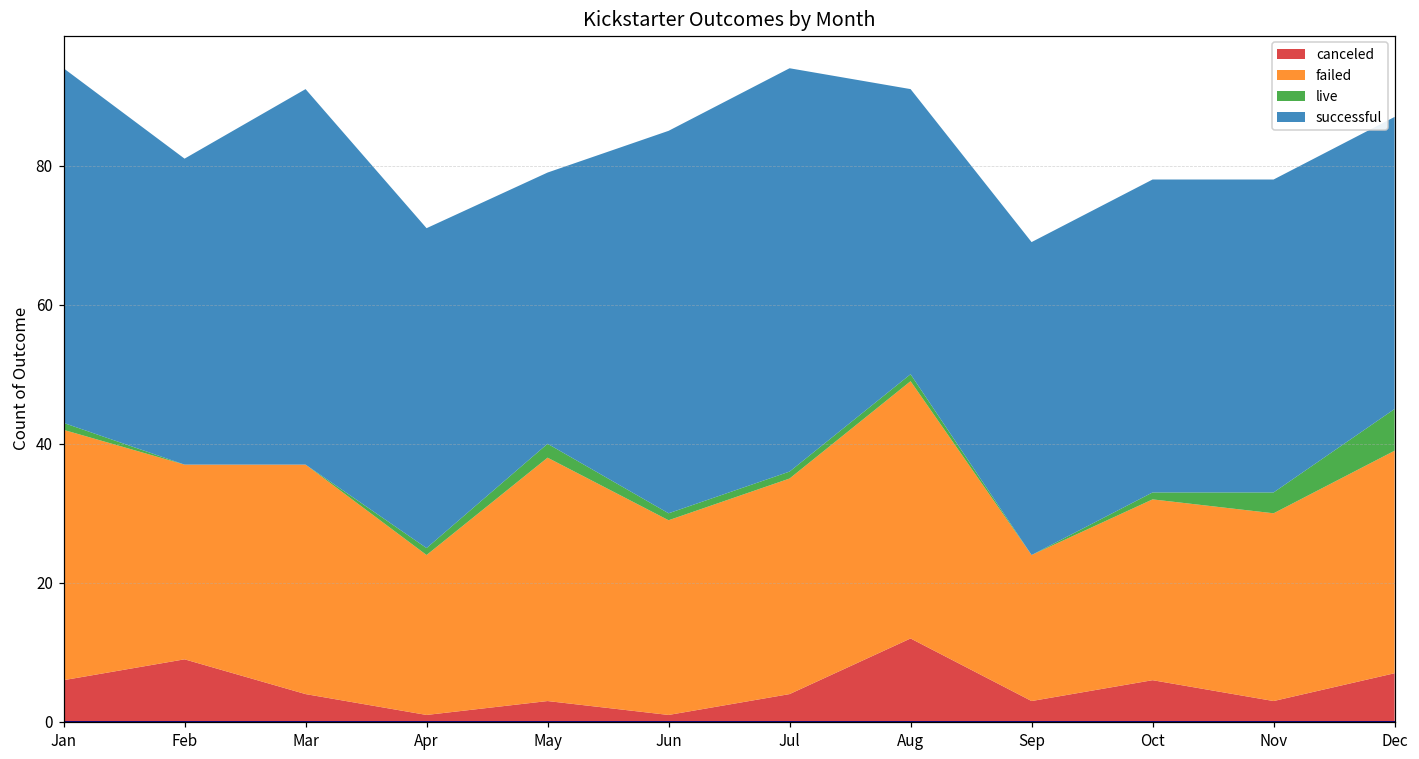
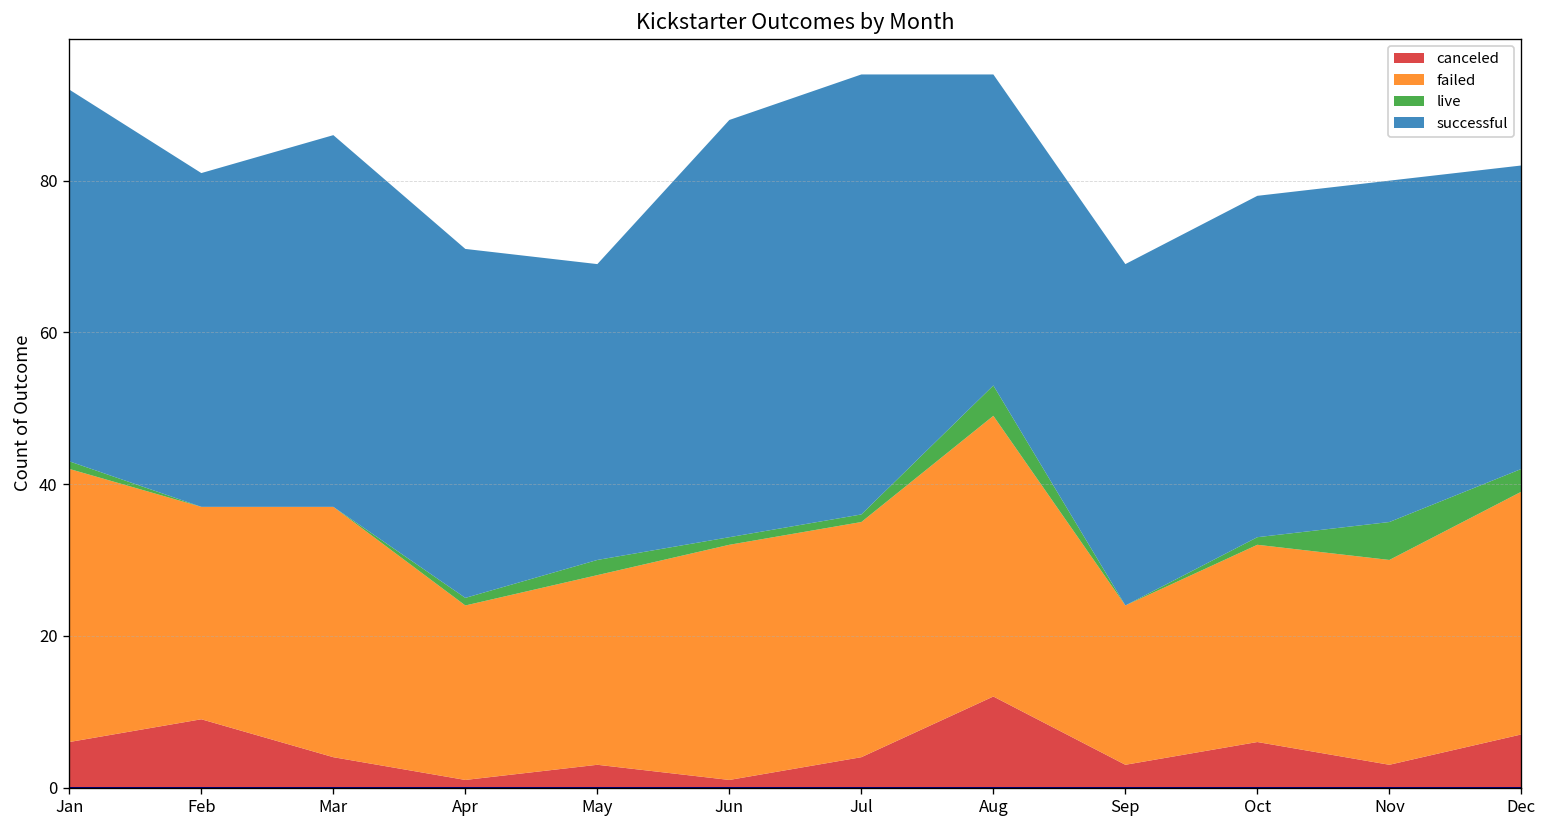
successful, Jan: 51 -> 49
successful, Mar: 54 -> 49
failed, May: 35 -> 25
failed, Jun: 28 -> 31
live, Aug: 1 -> 4
live, Nov: 3 -> 5
live, Dec: 6 -> 3
successful, Dec: 42 -> 40
